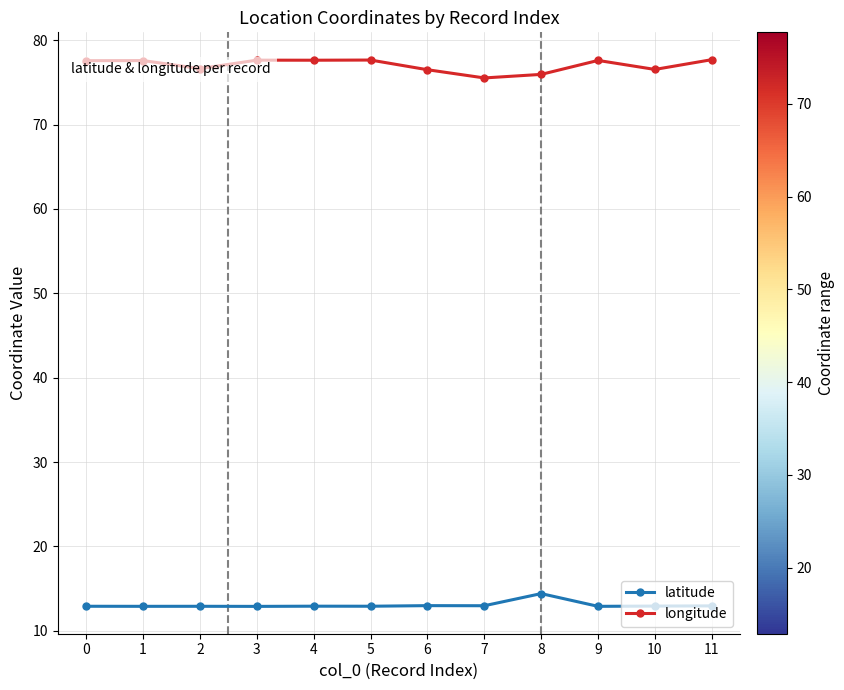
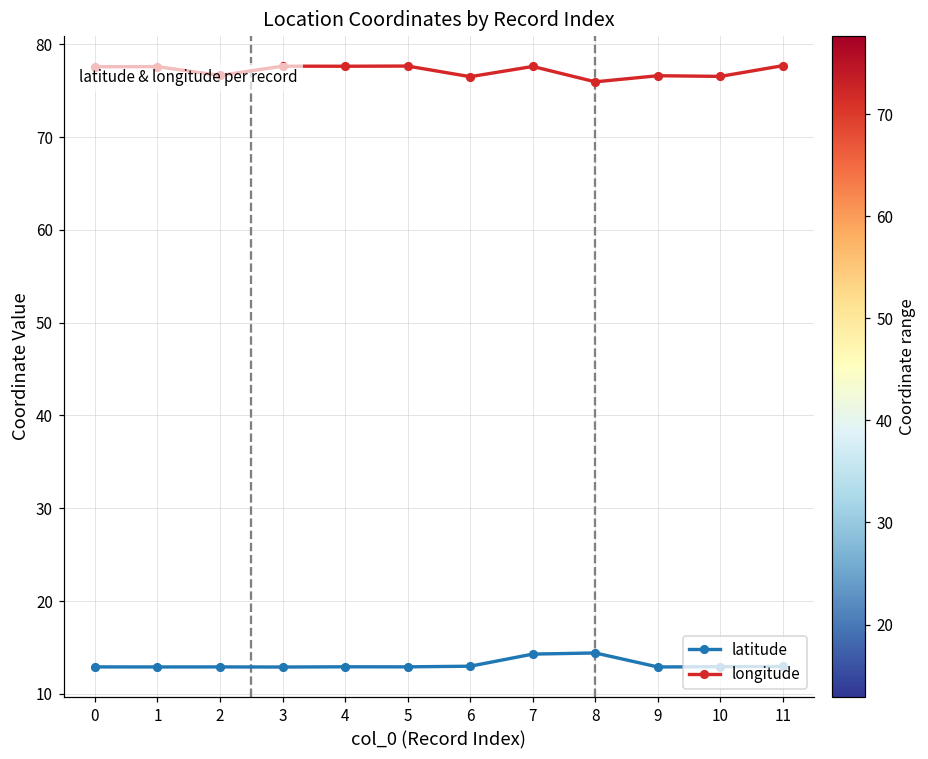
latitude, 7: 13 -> 14
longitude, 7: 76 -> 78
longitude, 9: 78 -> 77
